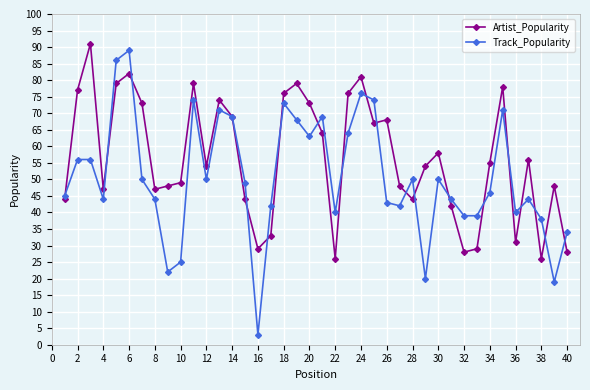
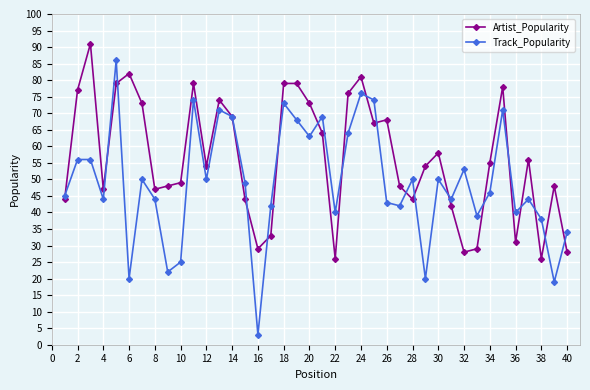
Track_Popularity, 6: 89 -> 20
Artist_Popularity, 18: 76 -> 79
Track_Popularity, 32: 39 -> 53
